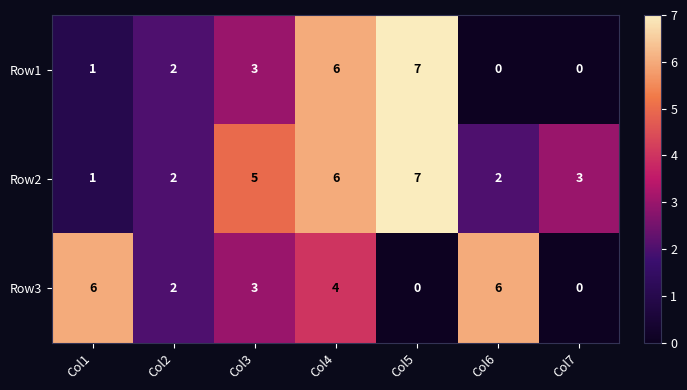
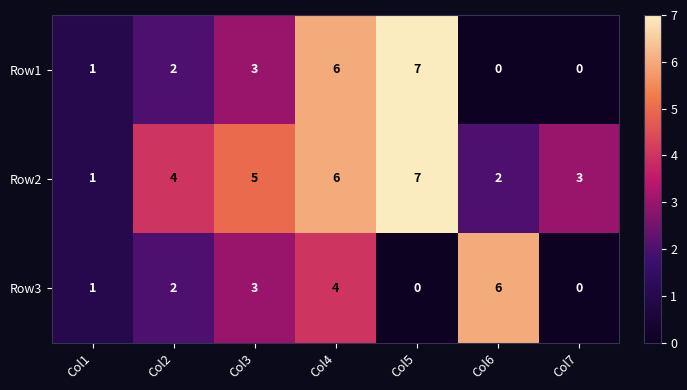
Row2, Col2: 2 -> 4
Row3, Col1: 6 -> 1
